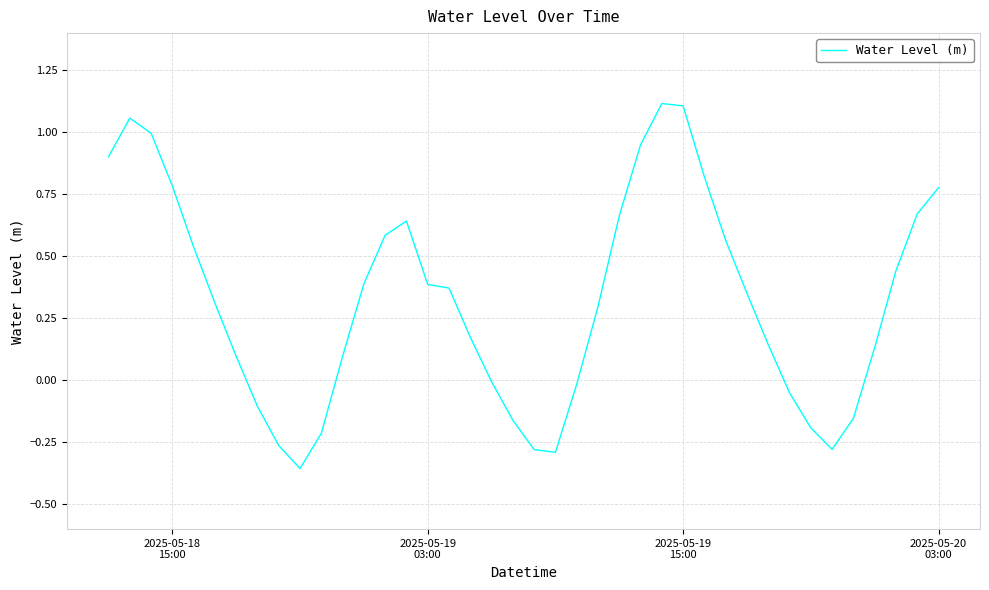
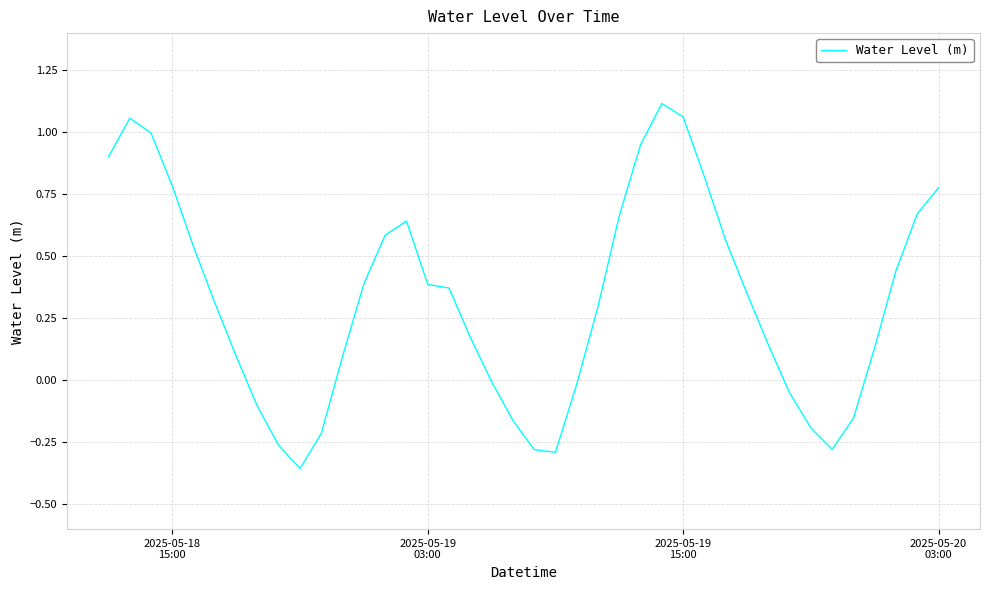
2025-05-19 15:00: 1.11 -> 1.06
